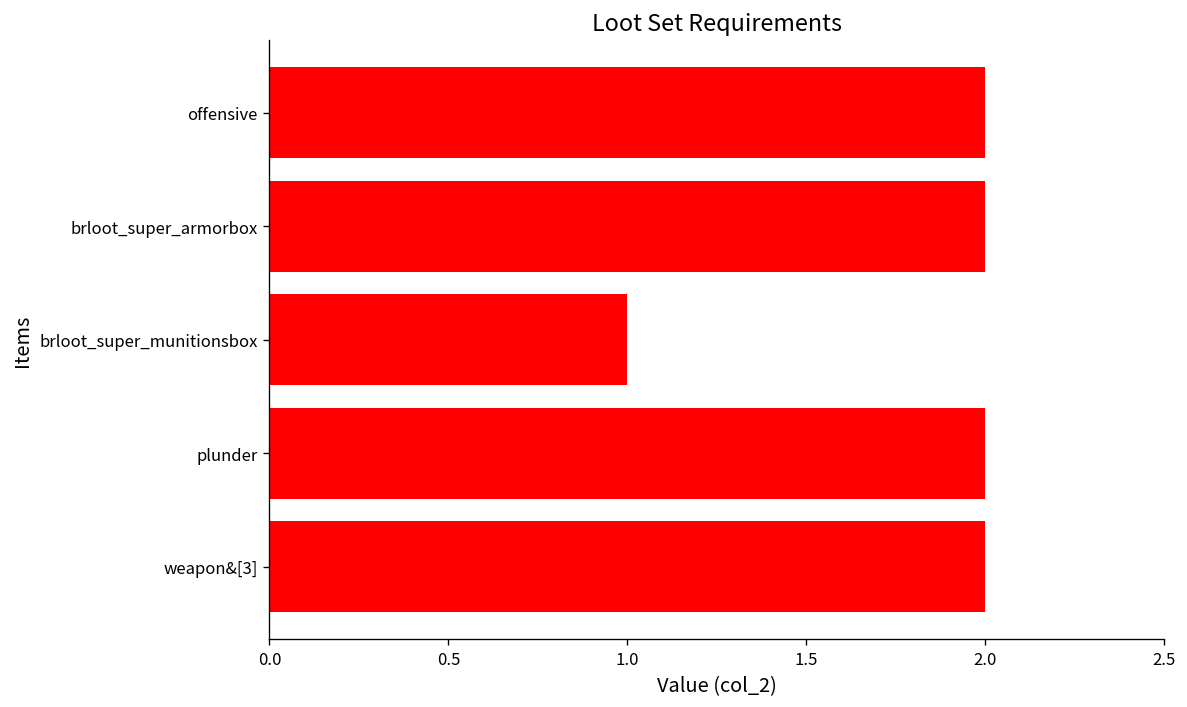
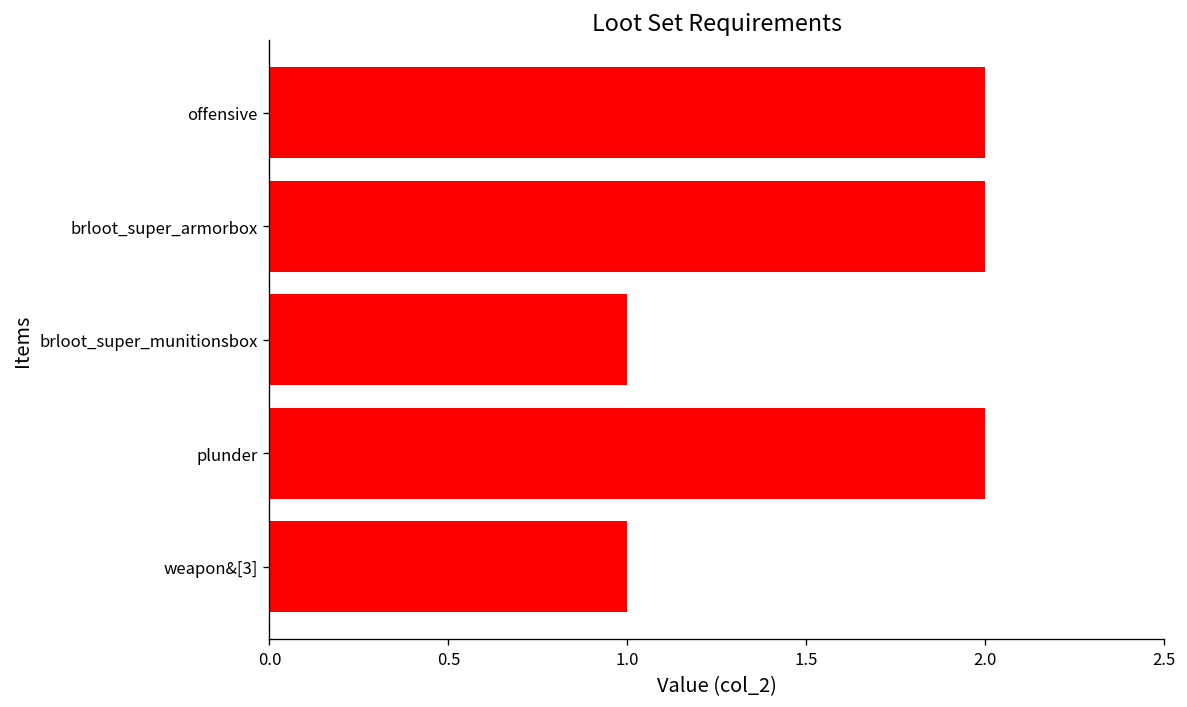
weapon&[3]: 2 -> 1
